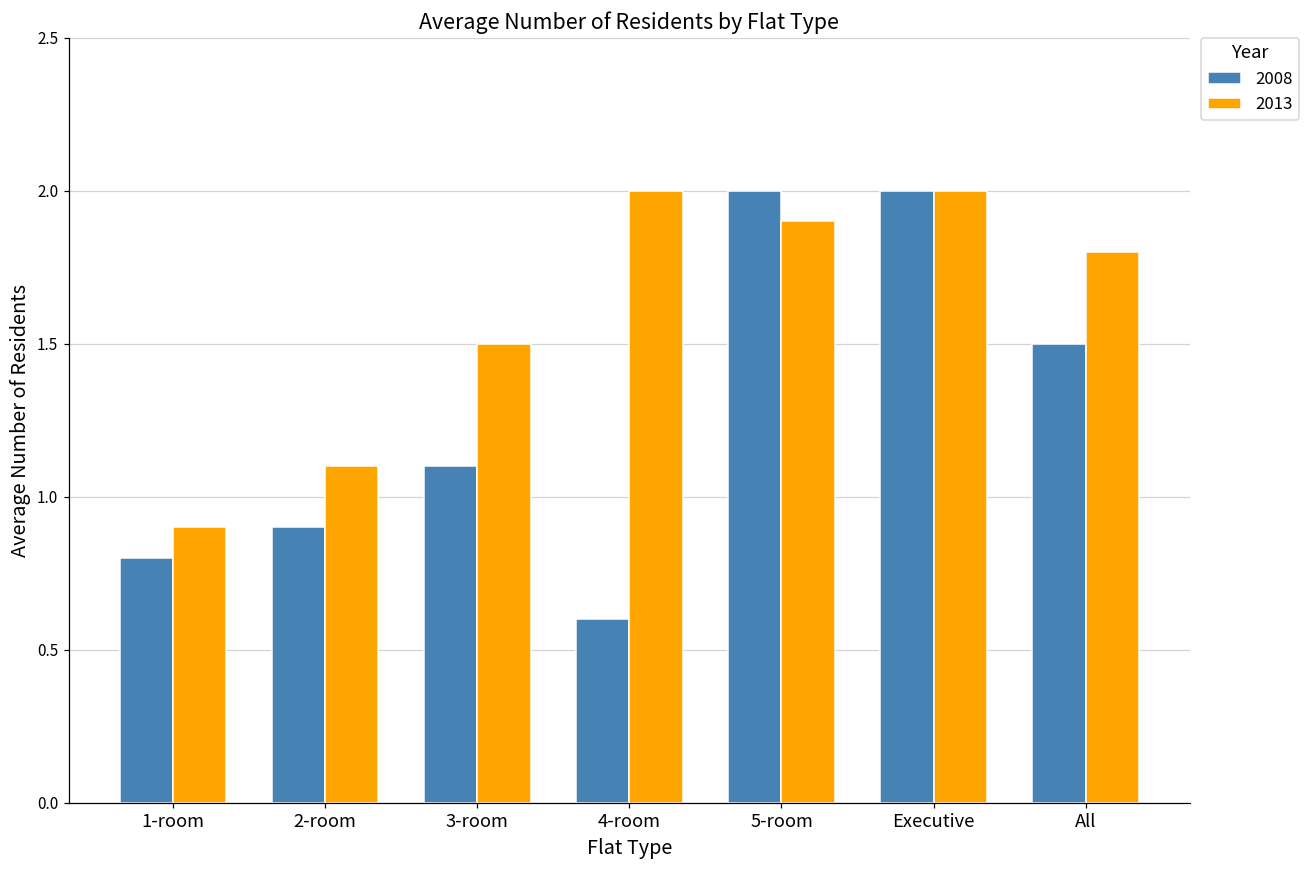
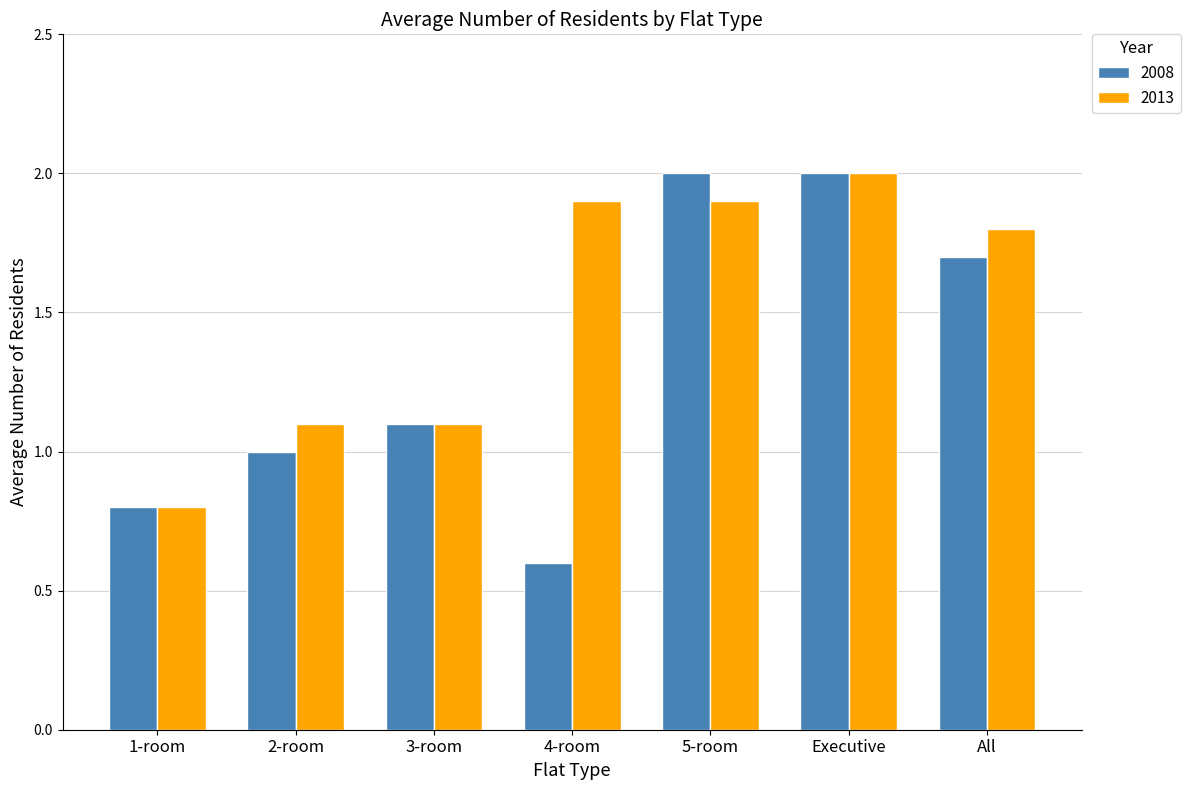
2013, 1-room: 0.9 -> 0.8
2008, 2-room: 0.9 -> 1.0
2013, 3-room: 1.5 -> 1.1
2013, 4-room: 2.0 -> 1.9
2008, All: 1.5 -> 1.7
